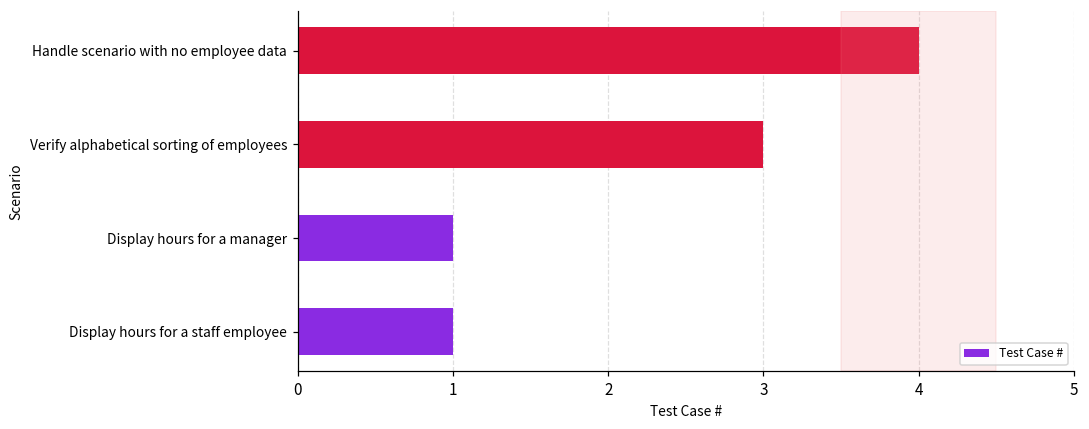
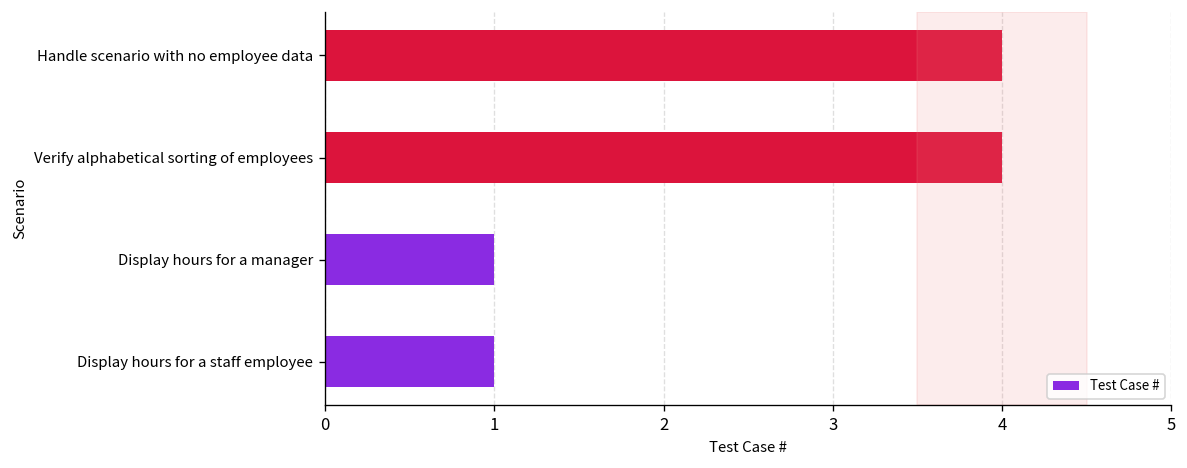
Verify alphabetical sorting of employees: 3 -> 4
